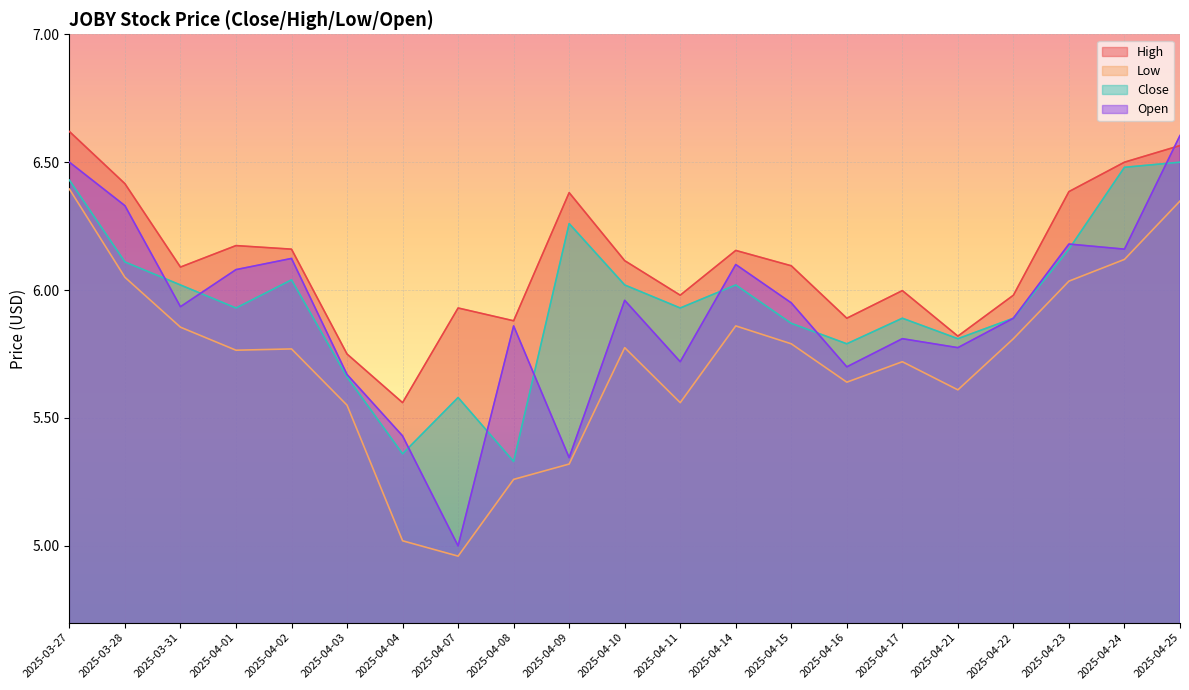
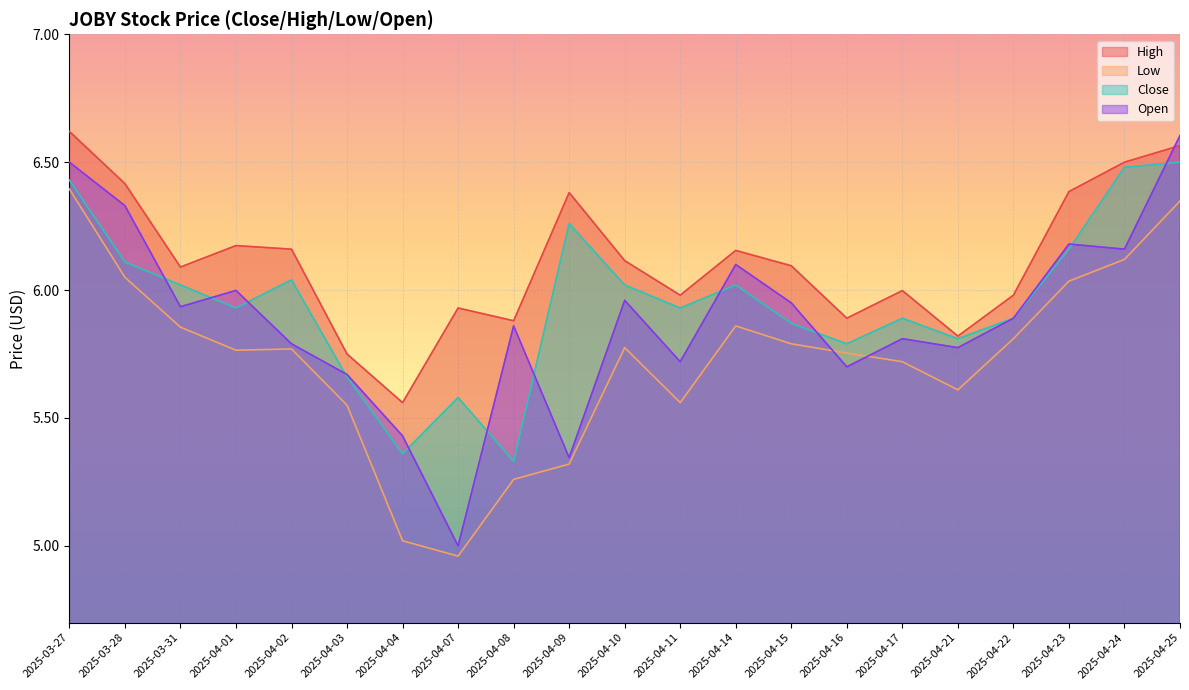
Open, 2025-04-01: 6.08 -> 6.00
Open, 2025-04-02: 6.12 -> 5.79
Low, 2025-04-16: 5.64 -> 5.75
